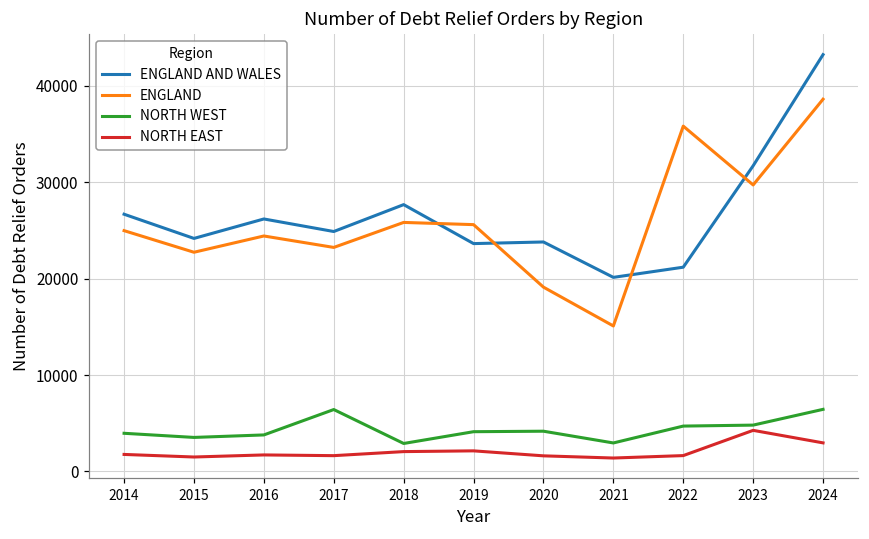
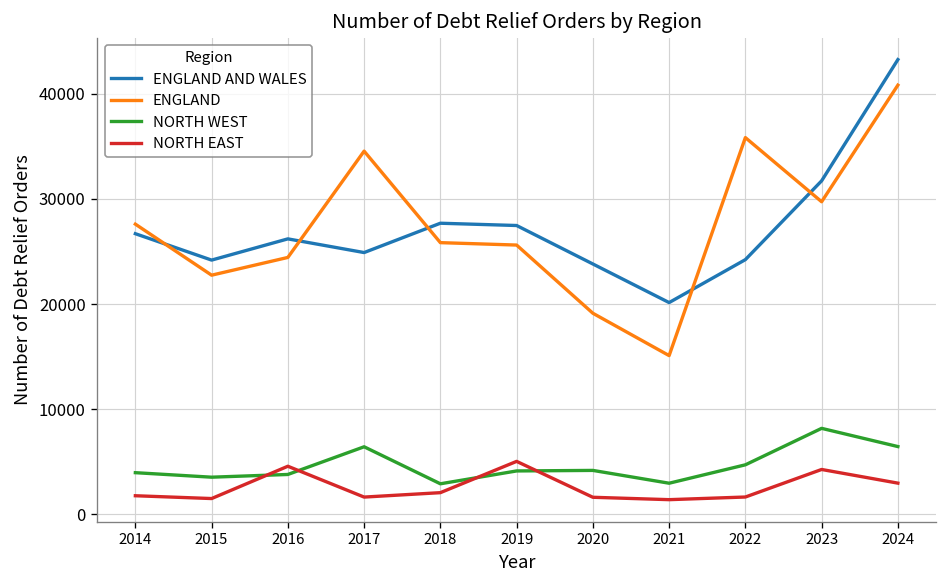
ENGLAND, 2014: 25000 -> 28000
NORTH EAST, 2016: 2000 -> 5000
ENGLAND, 2017: 23000 -> 35000
ENGLAND AND WALES, 2019: 24000 -> 27000
NORTH EAST, 2019: 2000 -> 5000
ENGLAND AND WALES, 2022: 21000 -> 24000
NORTH WEST, 2023: 5000 -> 8000
ENGLAND, 2024: 39000 -> 41000
